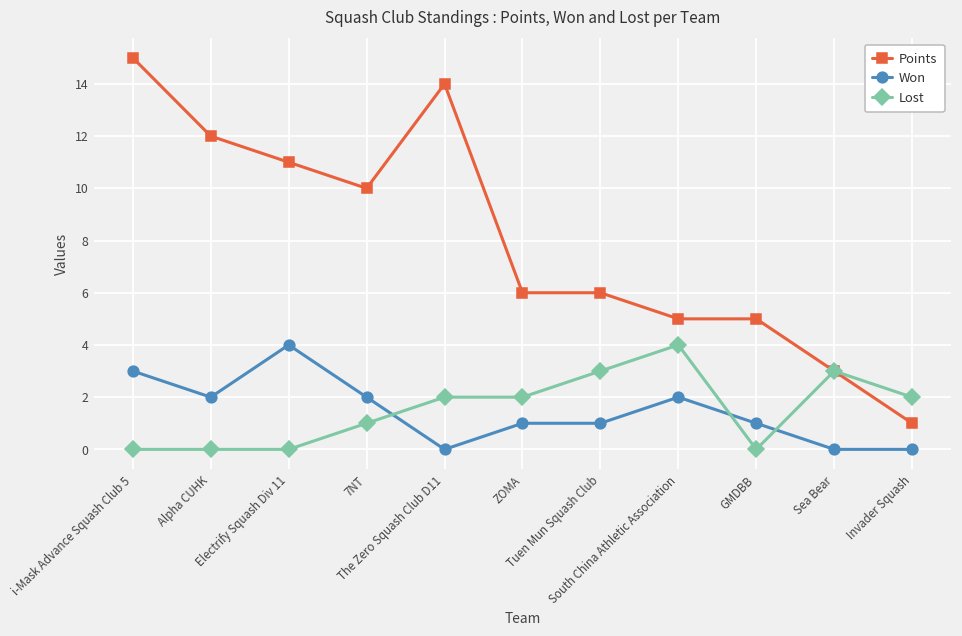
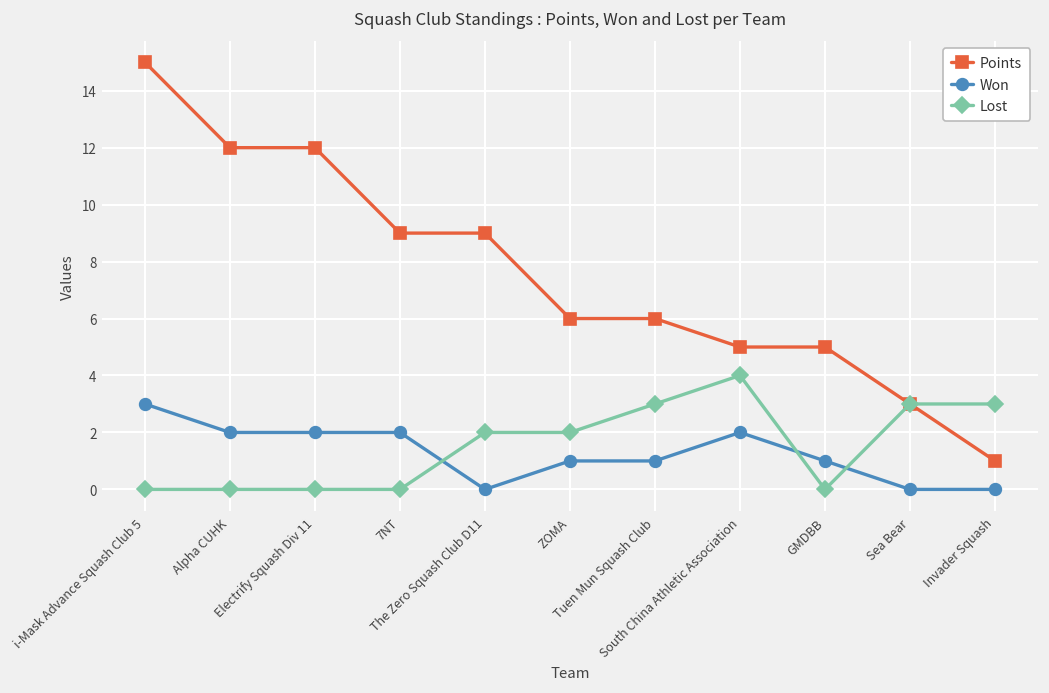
Points, Electrify Squash Div 11: 11 -> 12
Won, Electrify Squash Div 11: 4 -> 2
Points, 7NT: 10 -> 9
Lost, 7NT: 1 -> 0
Points, The Zero Squash Club D11: 14 -> 9
Lost, Invader Squash: 2 -> 3
